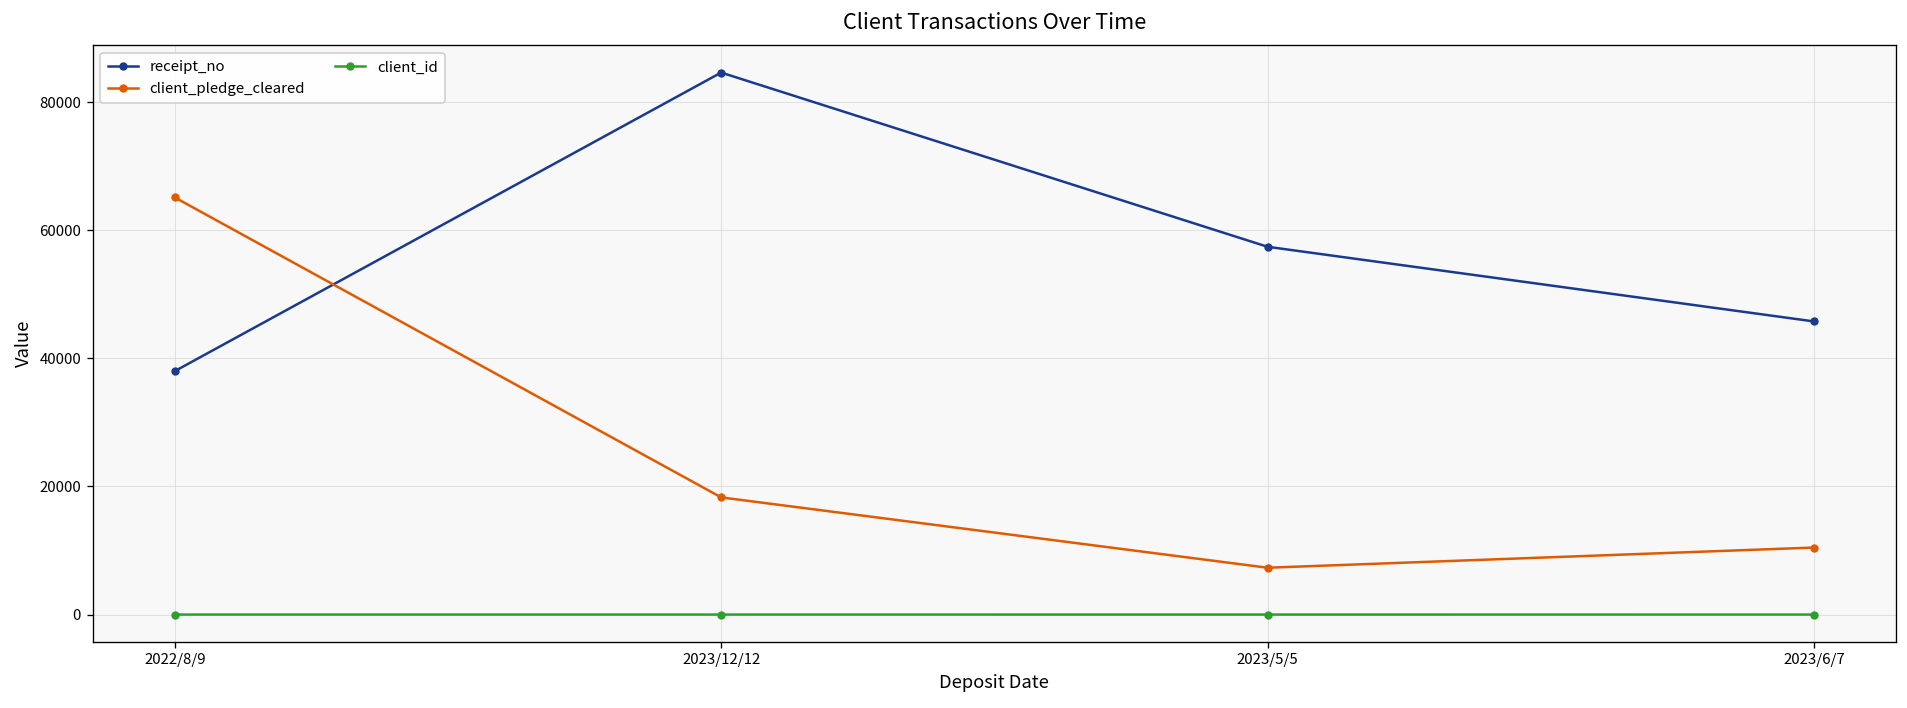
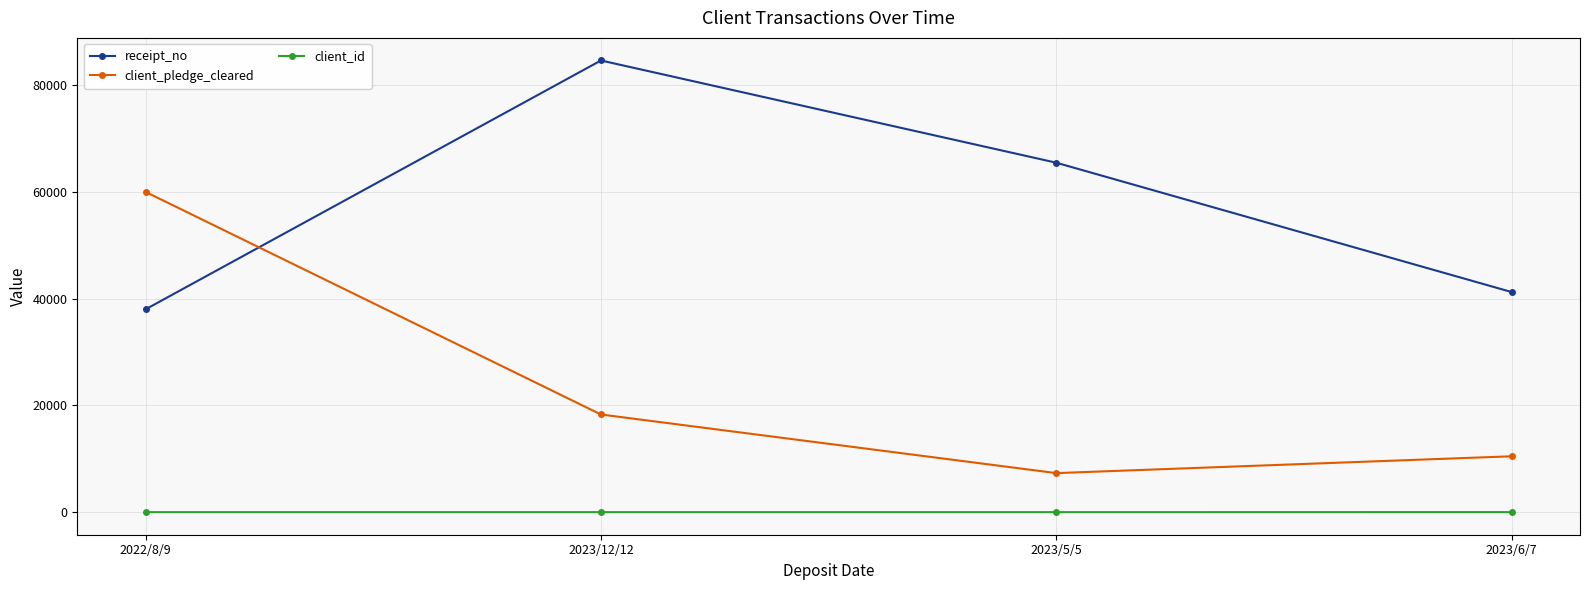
client_pledge_cleared, 2022/8/9: 65000 -> 60000
receipt_no, 2023/5/5: 57000 -> 65000
receipt_no, 2023/6/7: 46000 -> 41000
